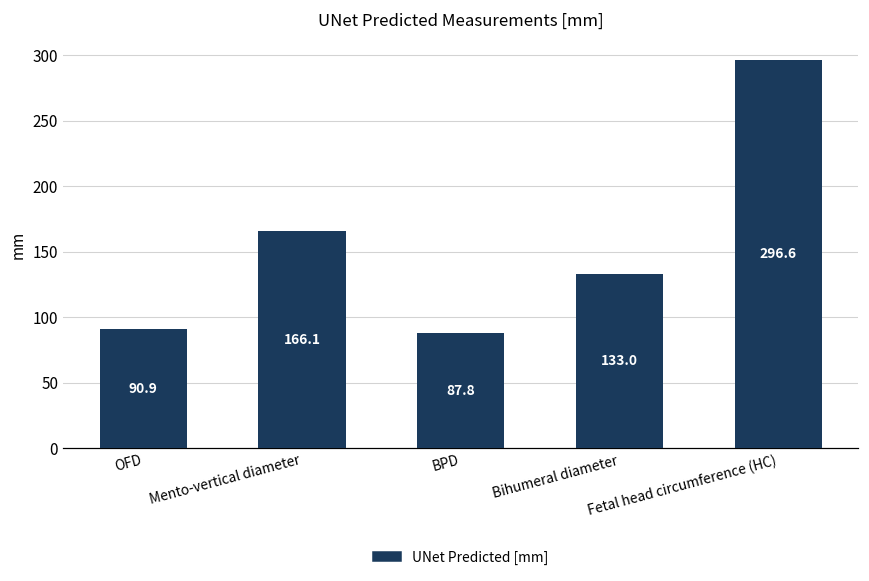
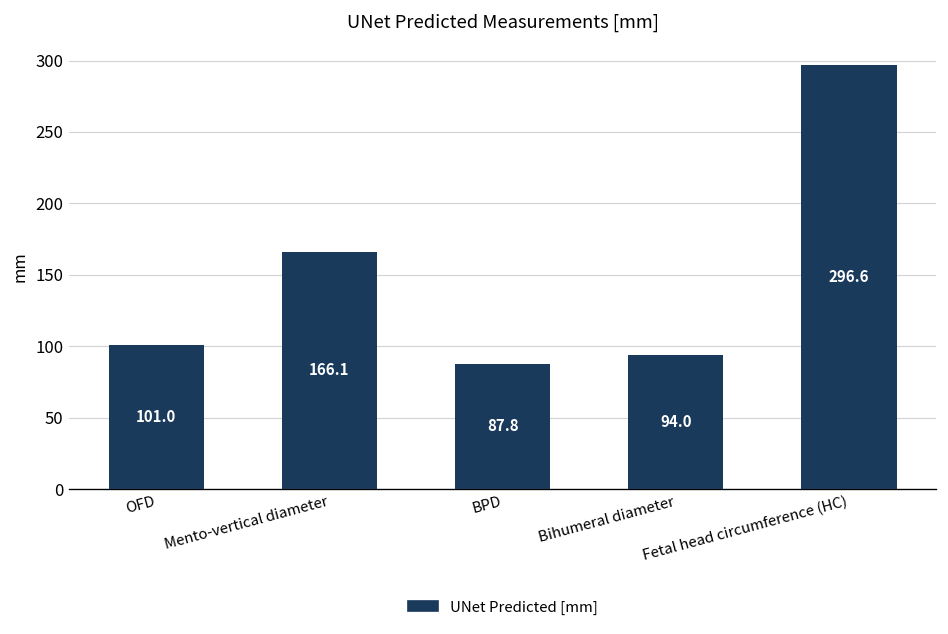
OFD: 90.9 -> 101.0
Bihumeral diameter: 133.0 -> 94.0
